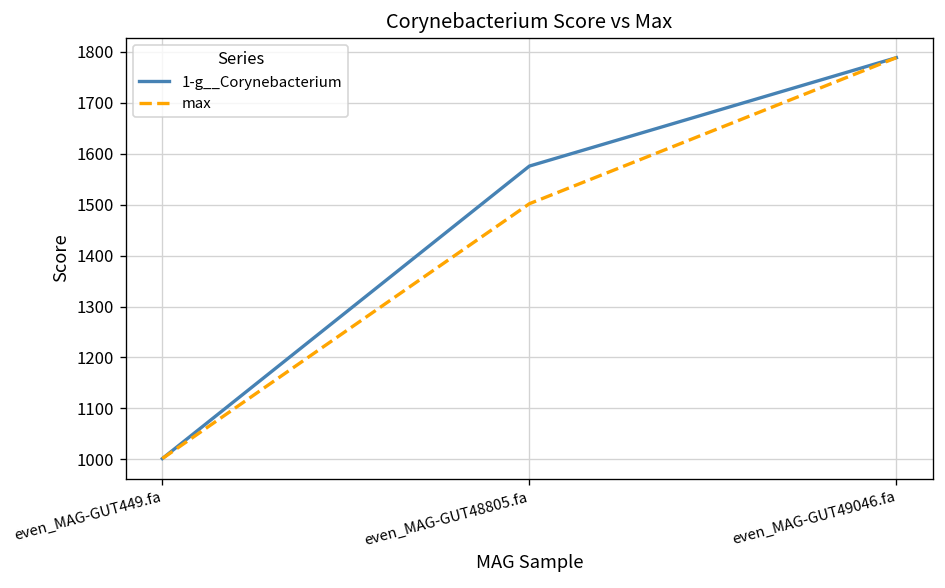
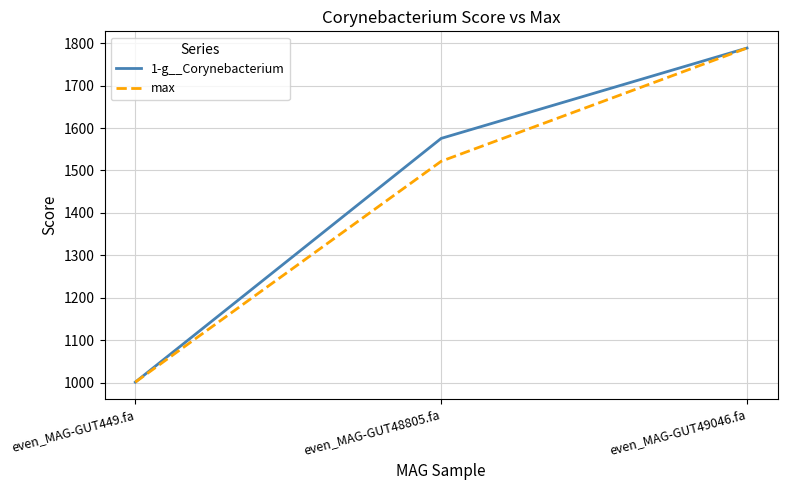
max, even_MAG-GUT48805.fa: 1500 -> 1520
